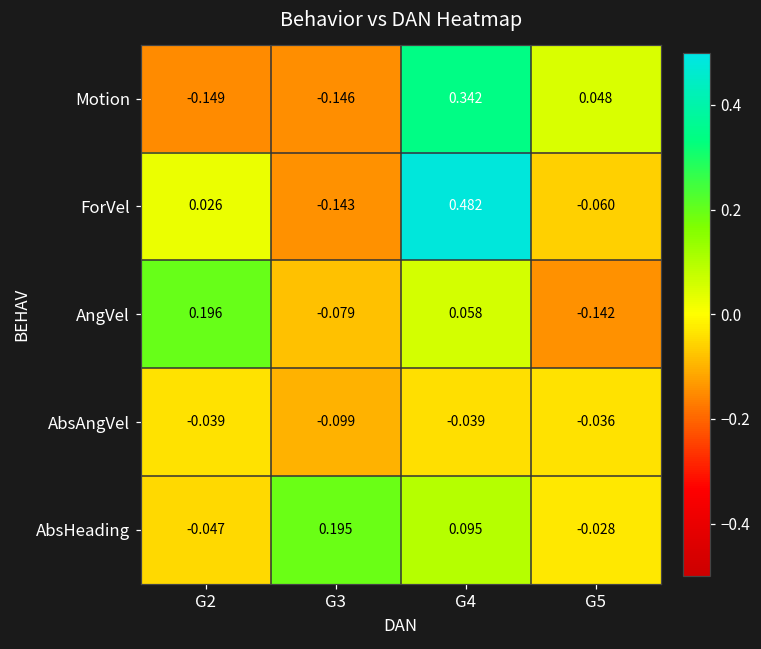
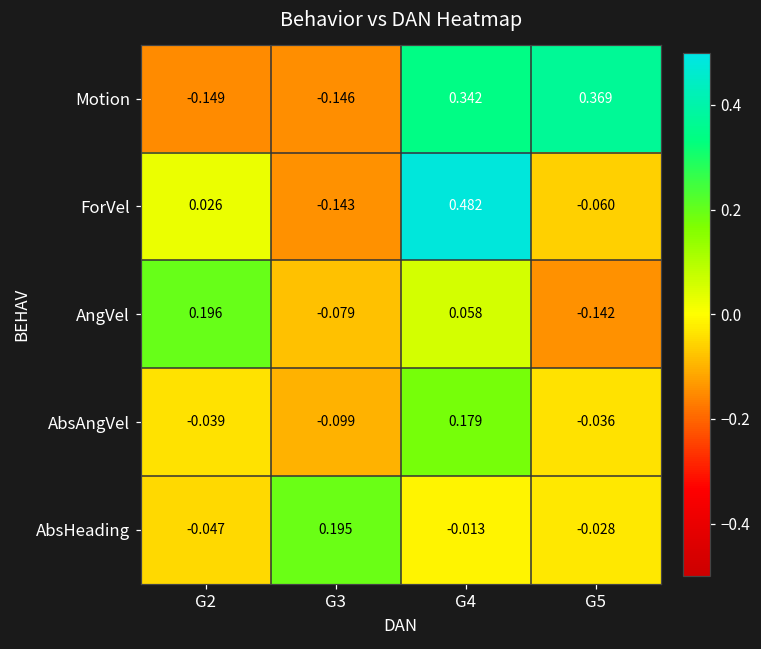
Motion, G5: 0.048 -> 0.369
AbsAngVel, G4: -0.039 -> 0.179
AbsHeading, G4: 0.095 -> -0.013
